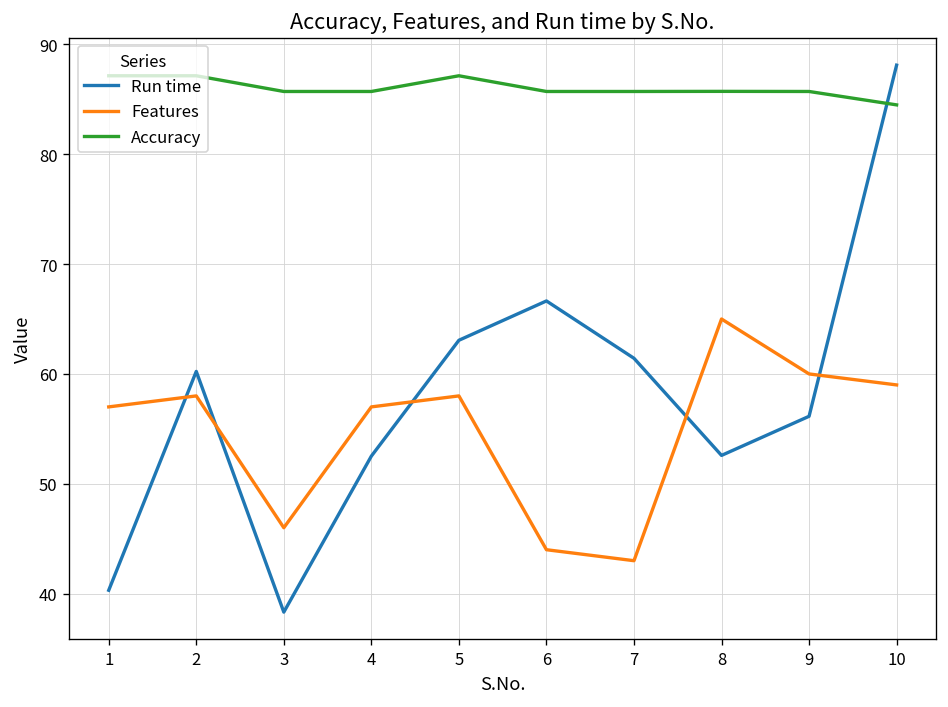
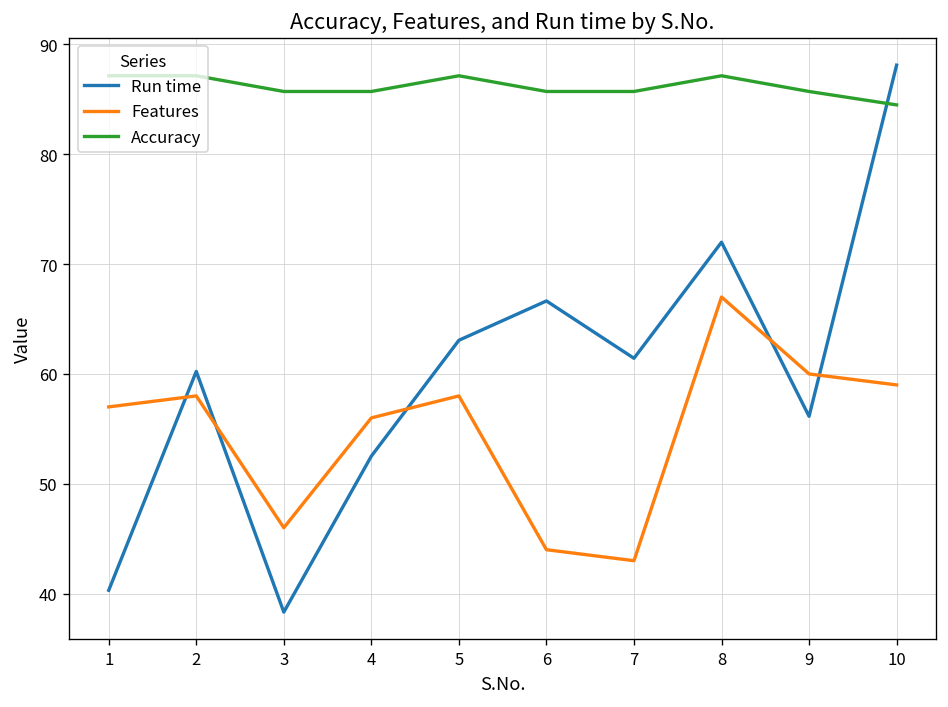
Features, 4: 57 -> 56
Run time, 8: 53 -> 72
Features, 8: 65 -> 67
Accuracy, 8: 86 -> 87
